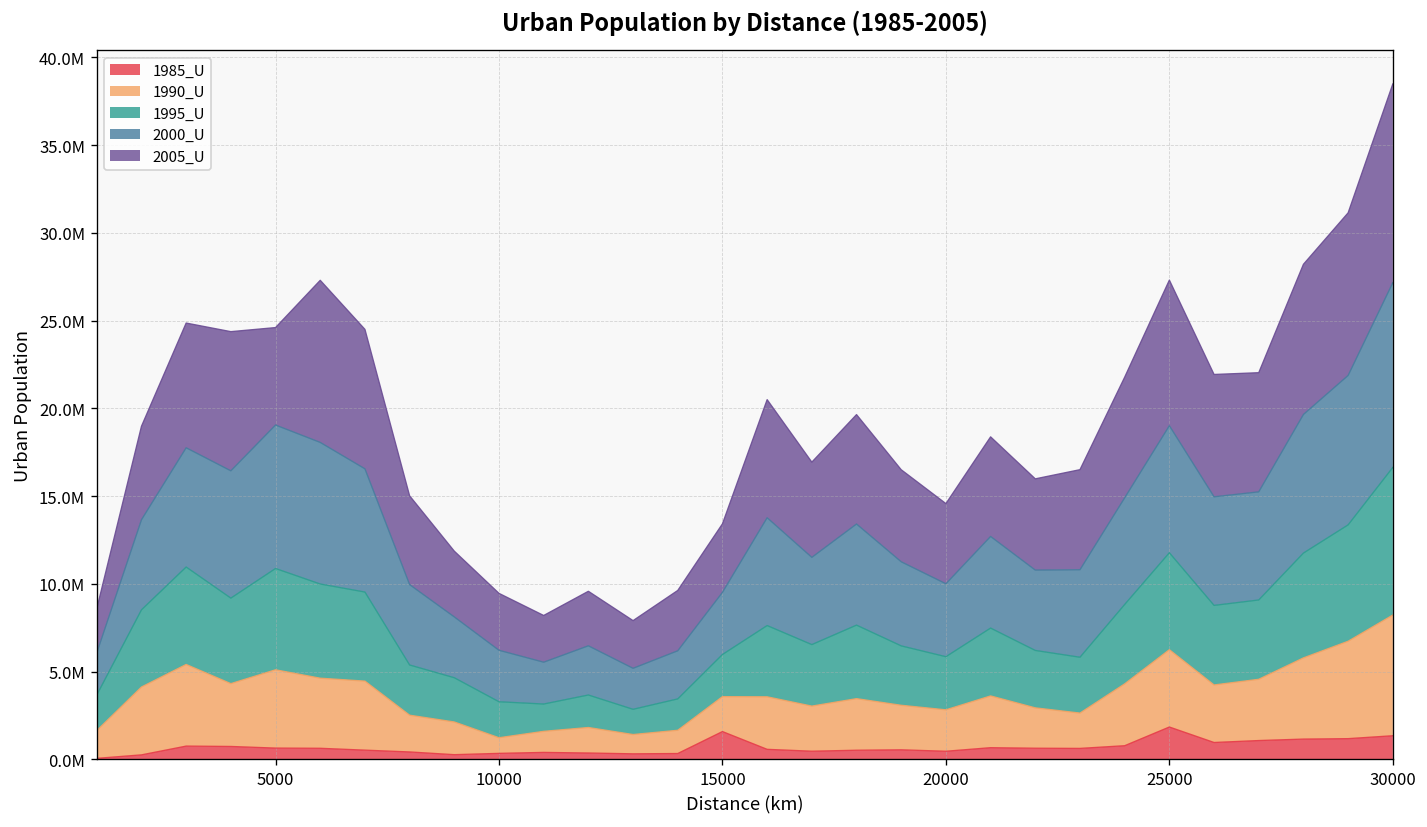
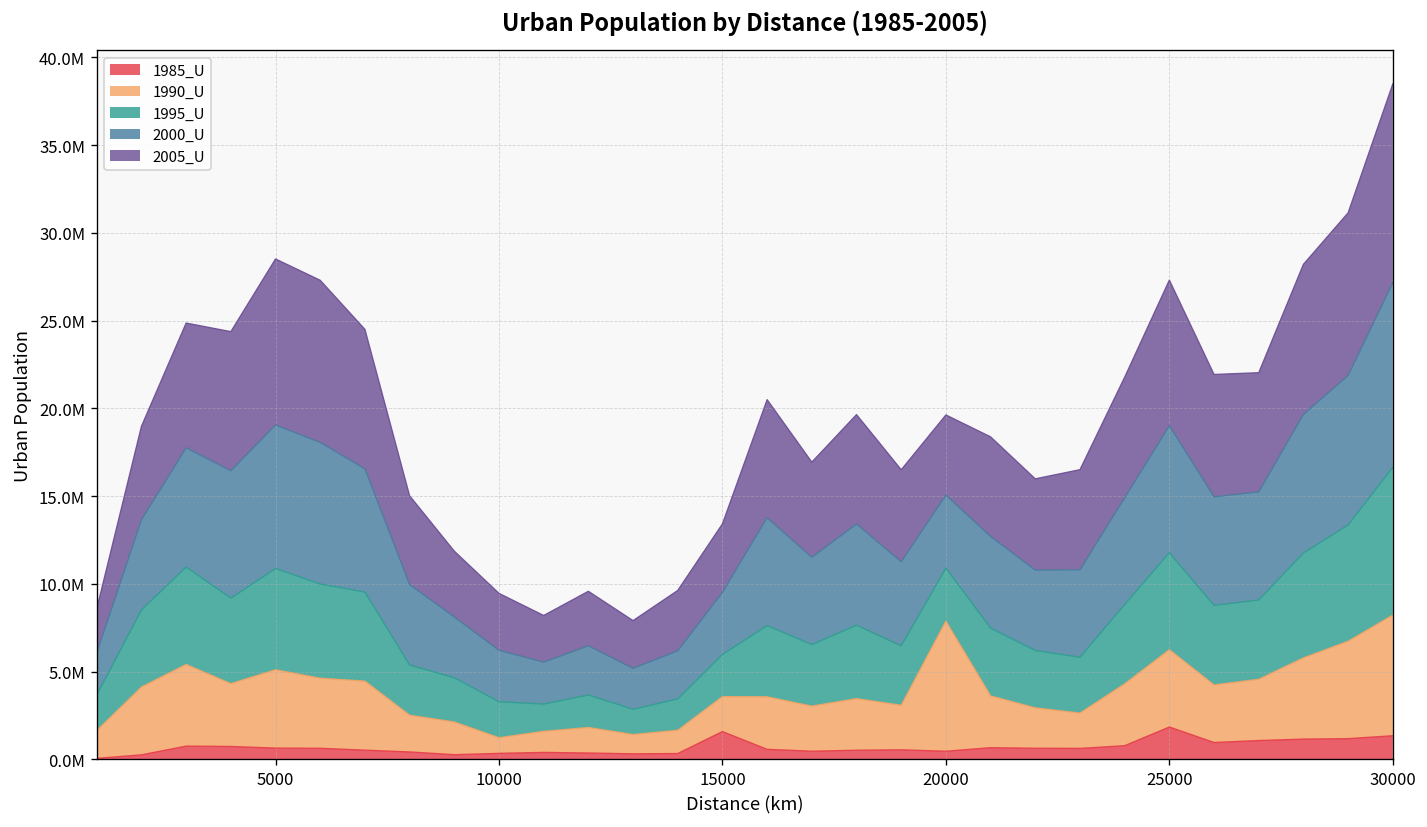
2005_U, 5000: 5600000 -> 9500000
1990_U, 20000: 2400000 -> 7400000
